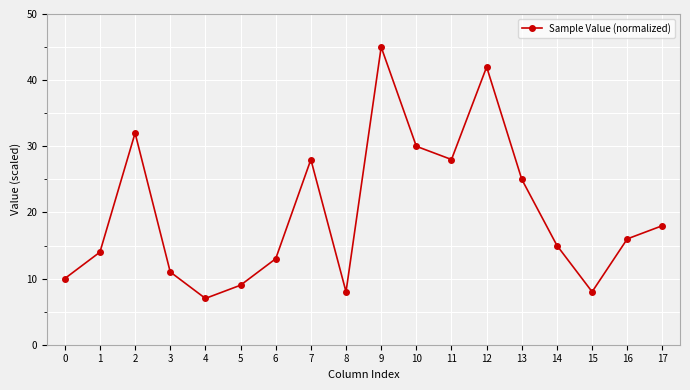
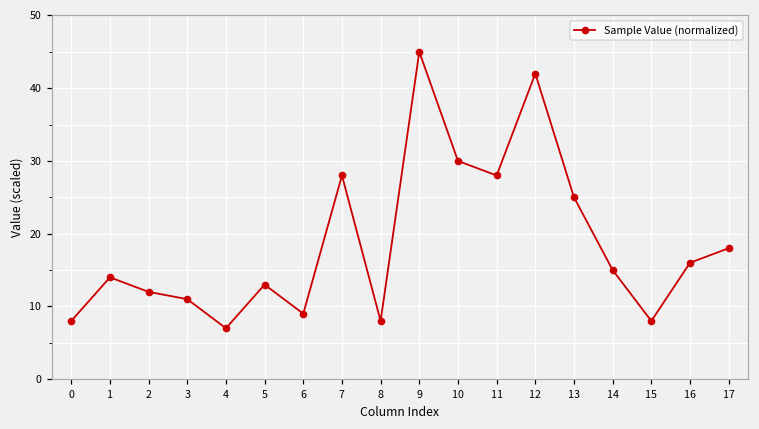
0: 10 -> 8
2: 32 -> 12
5: 9 -> 13
6: 13 -> 9
